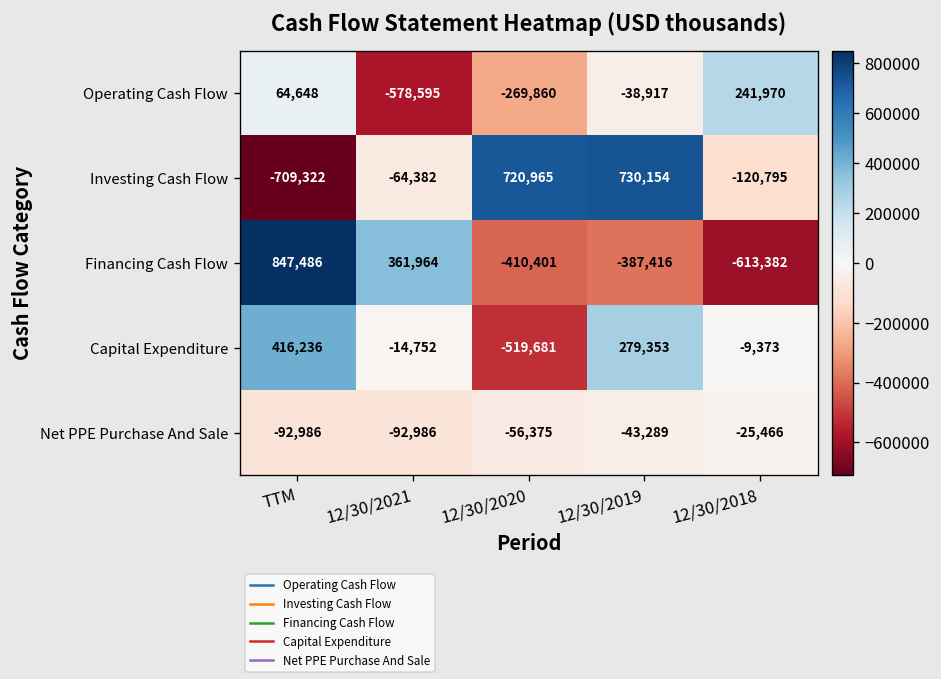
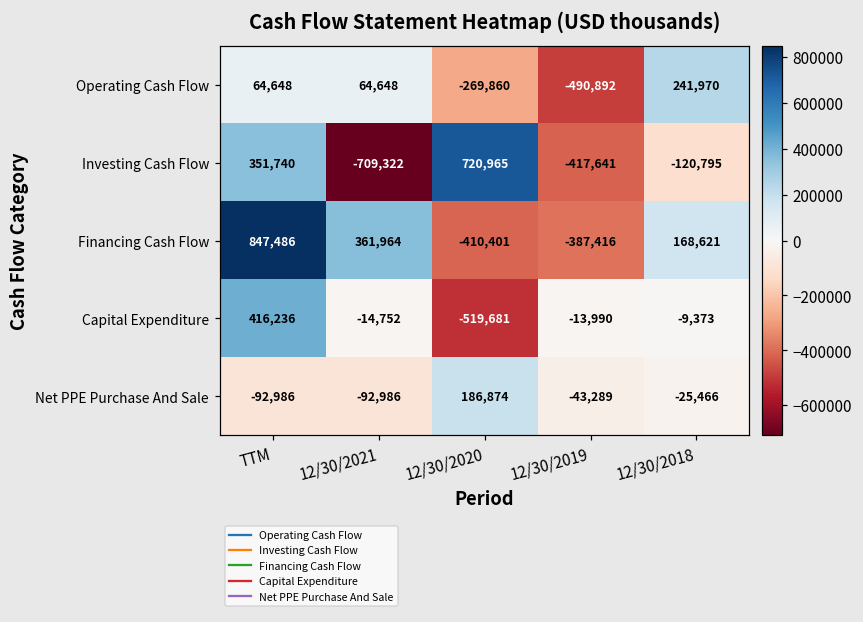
Operating Cash Flow, 12/30/2021: -578,595 -> 64,648
Operating Cash Flow, 12/30/2019: -38,917 -> -490,892
Investing Cash Flow, TTM: -709,322 -> 351,740
Investing Cash Flow, 12/30/2021: -64,382 -> -709,322
Investing Cash Flow, 12/30/2019: 730,154 -> -417,641
Financing Cash Flow, 12/30/2018: -613,382 -> 168,621
Capital Expenditure, 12/30/2019: 279,353 -> -13,990
Net PPE Purchase And Sale, 12/30/2020: -56,375 -> 186,874
